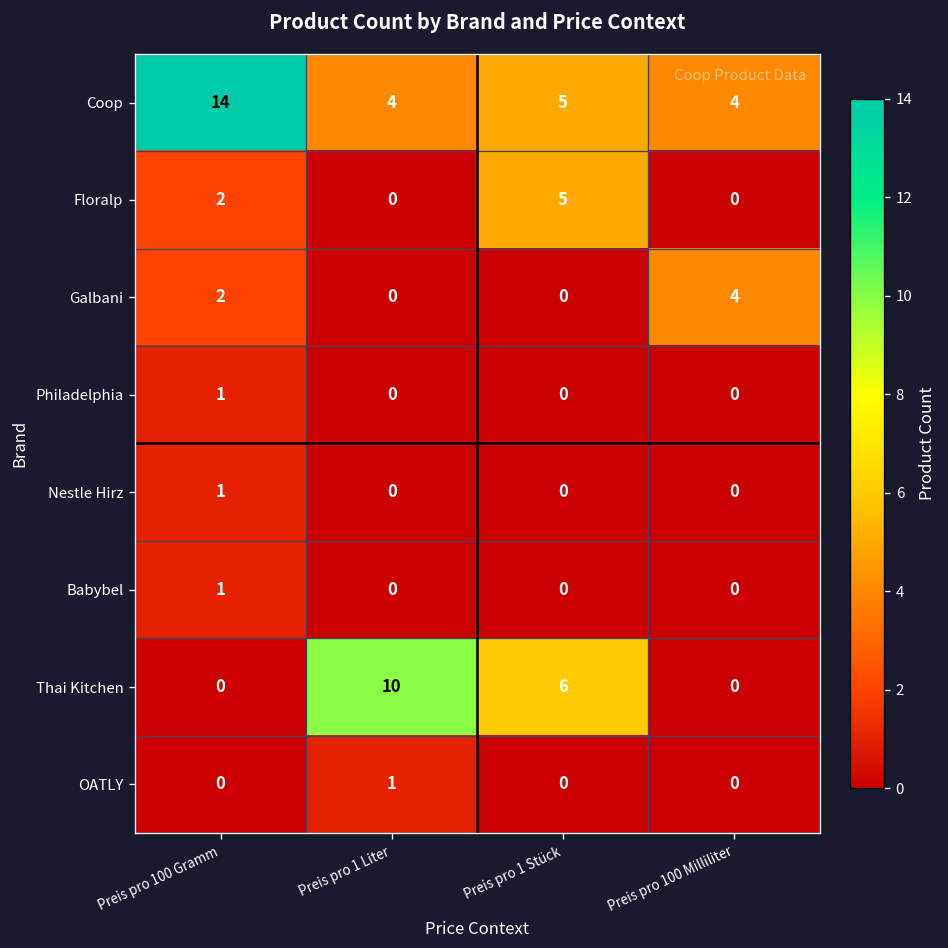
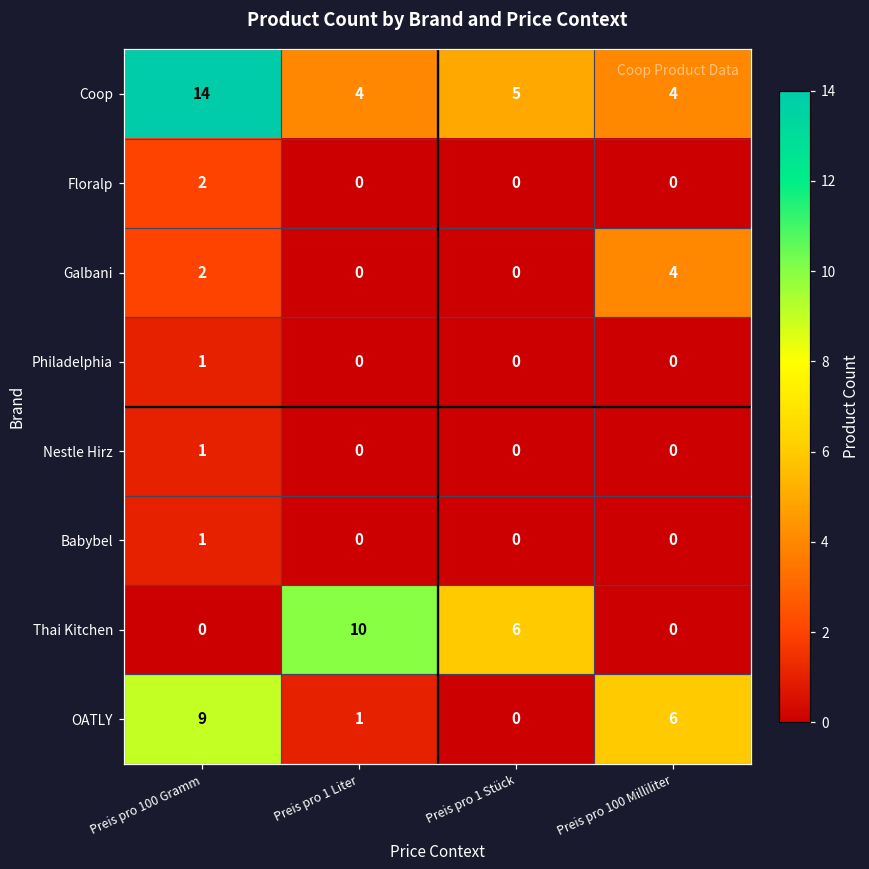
Floralp, Preis pro 1 Stück: 5 -> 0
OATLY, Preis pro 100 Gramm: 0 -> 9
OATLY, Preis pro 100 Milliliter: 0 -> 6
